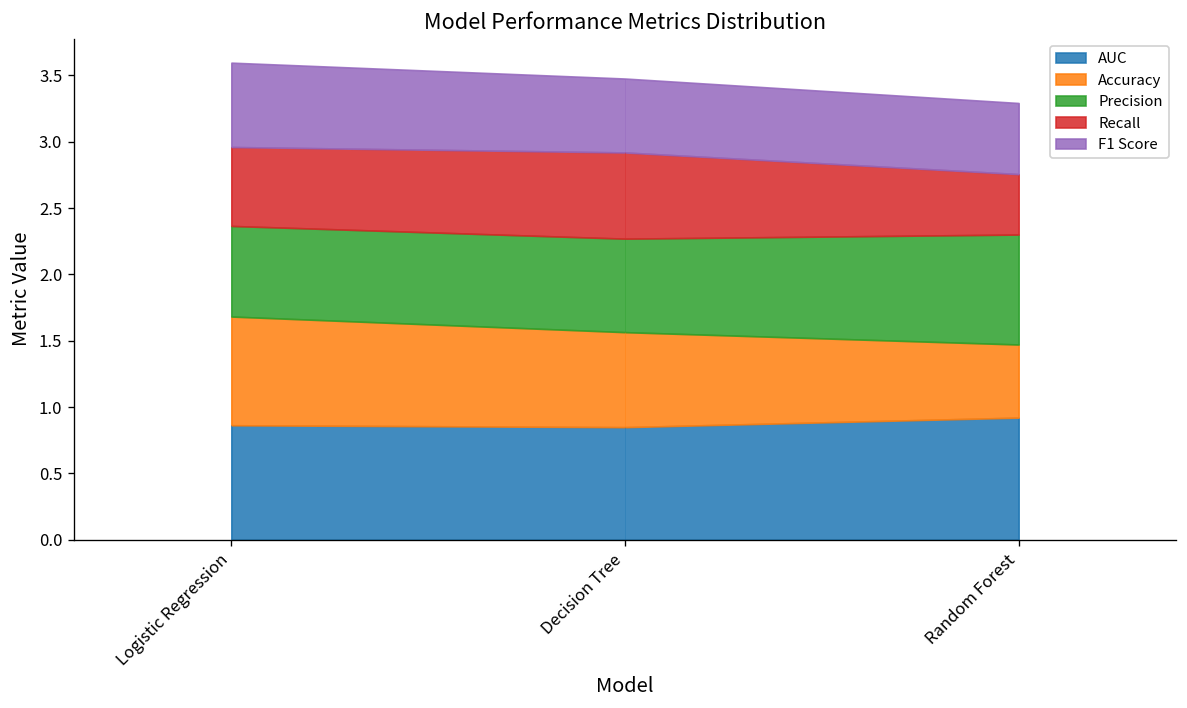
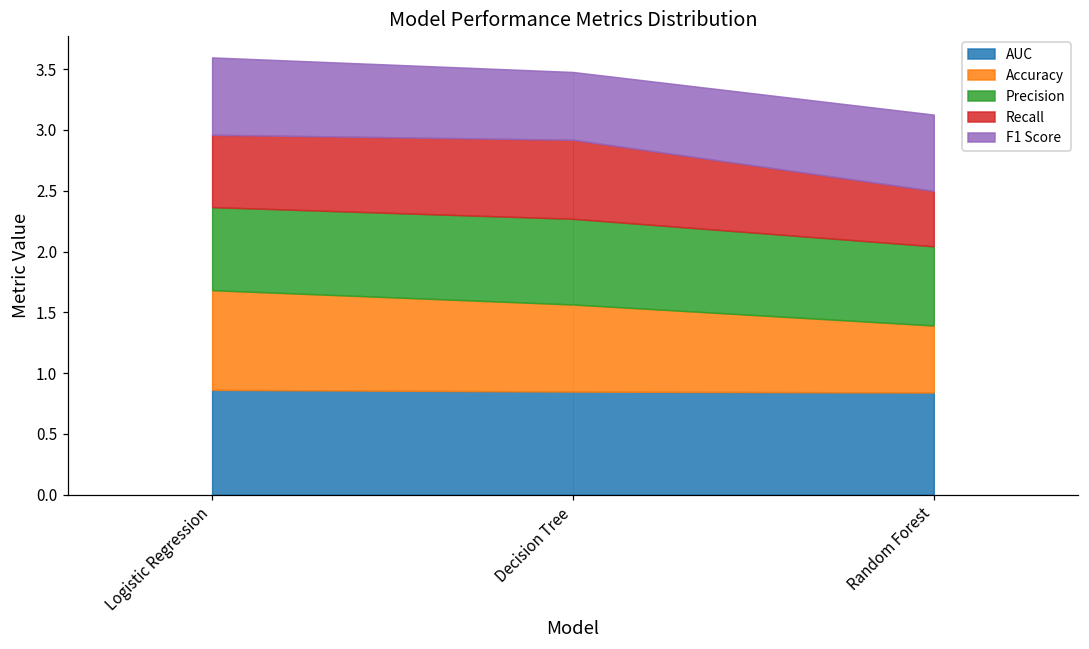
AUC, Random Forest: 0.92 -> 0.84
Precision, Random Forest: 0.83 -> 0.65
F1 Score, Random Forest: 0.54 -> 0.63
